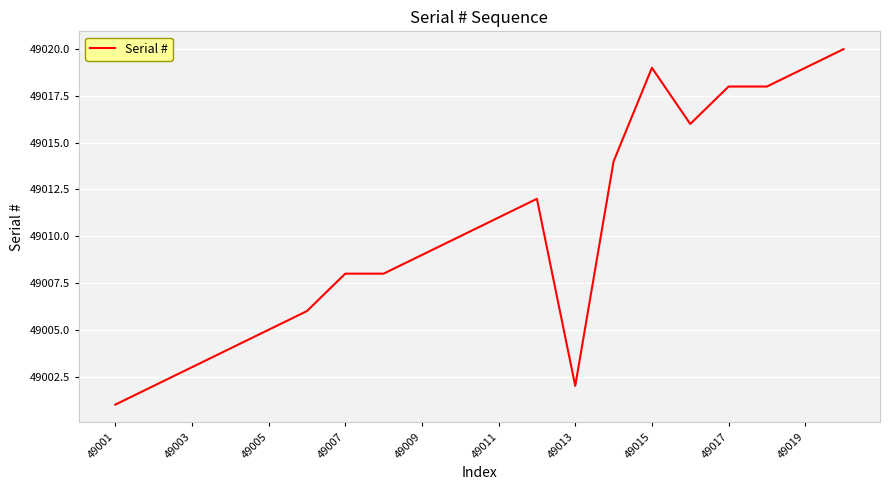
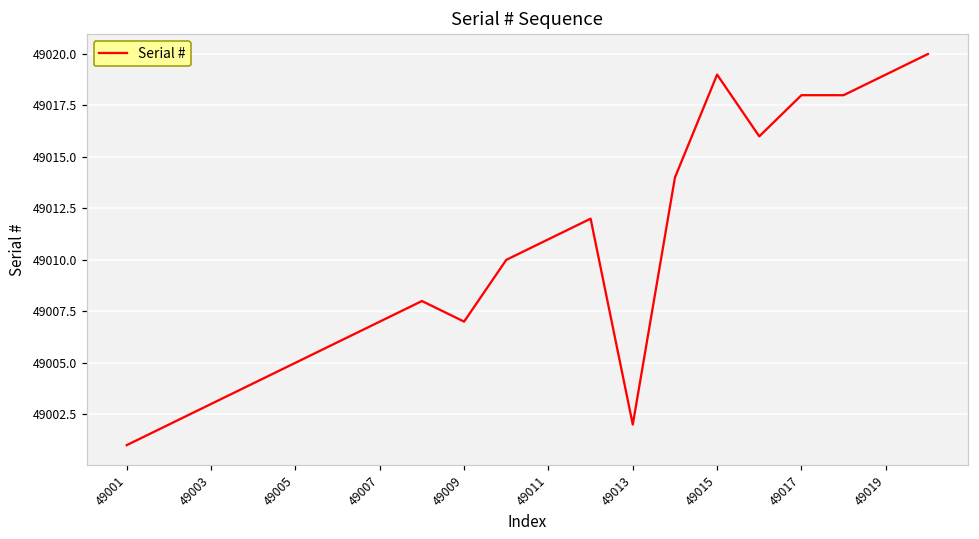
49007: 49008 -> 49007
49009: 49009 -> 49007
